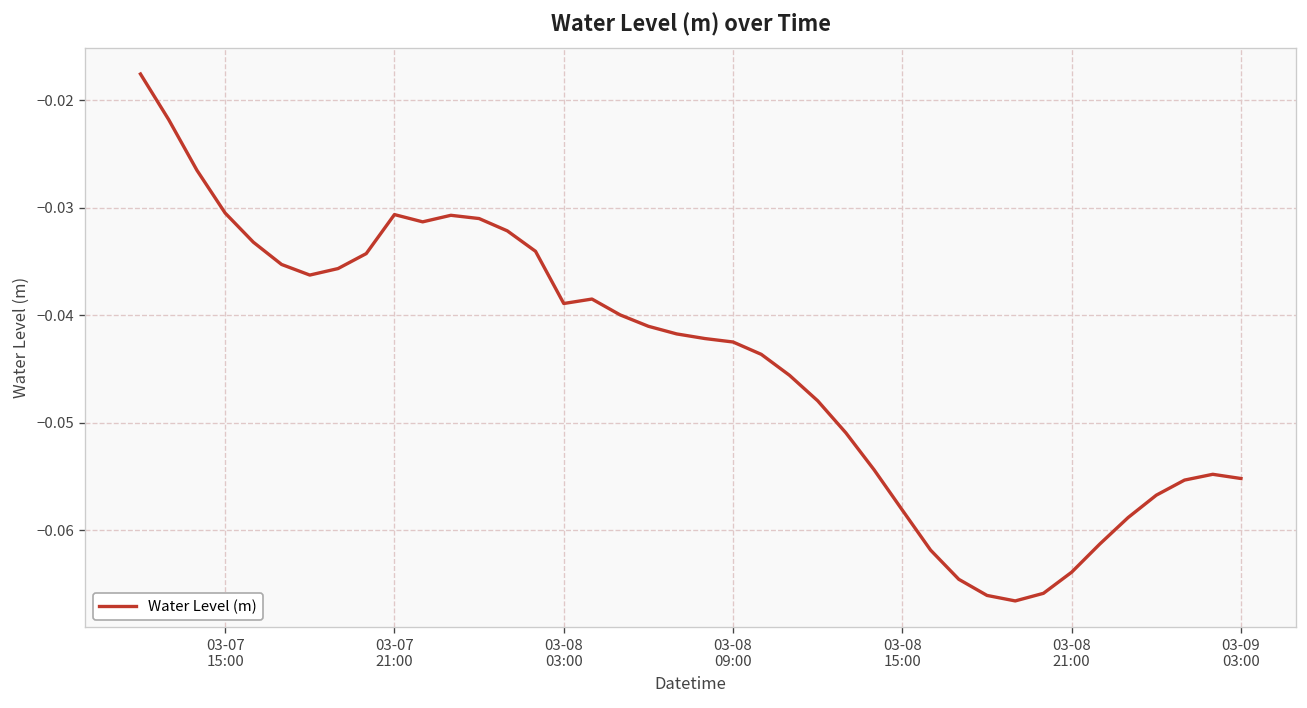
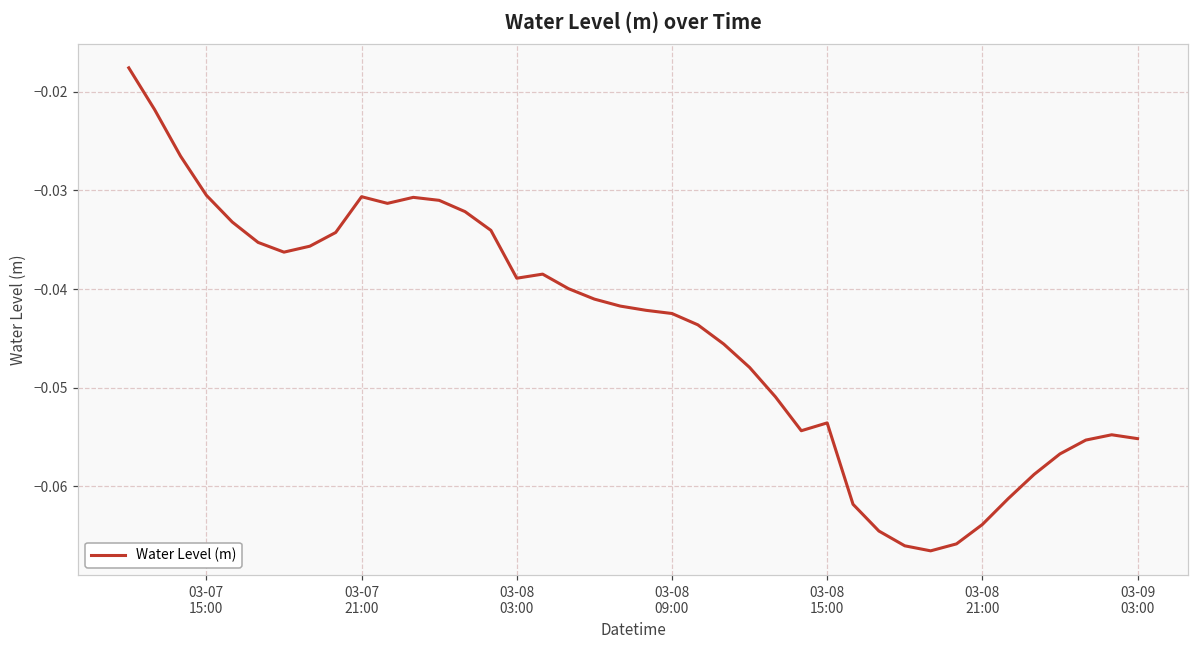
03-08 15:00: -0.058 -> -0.054
